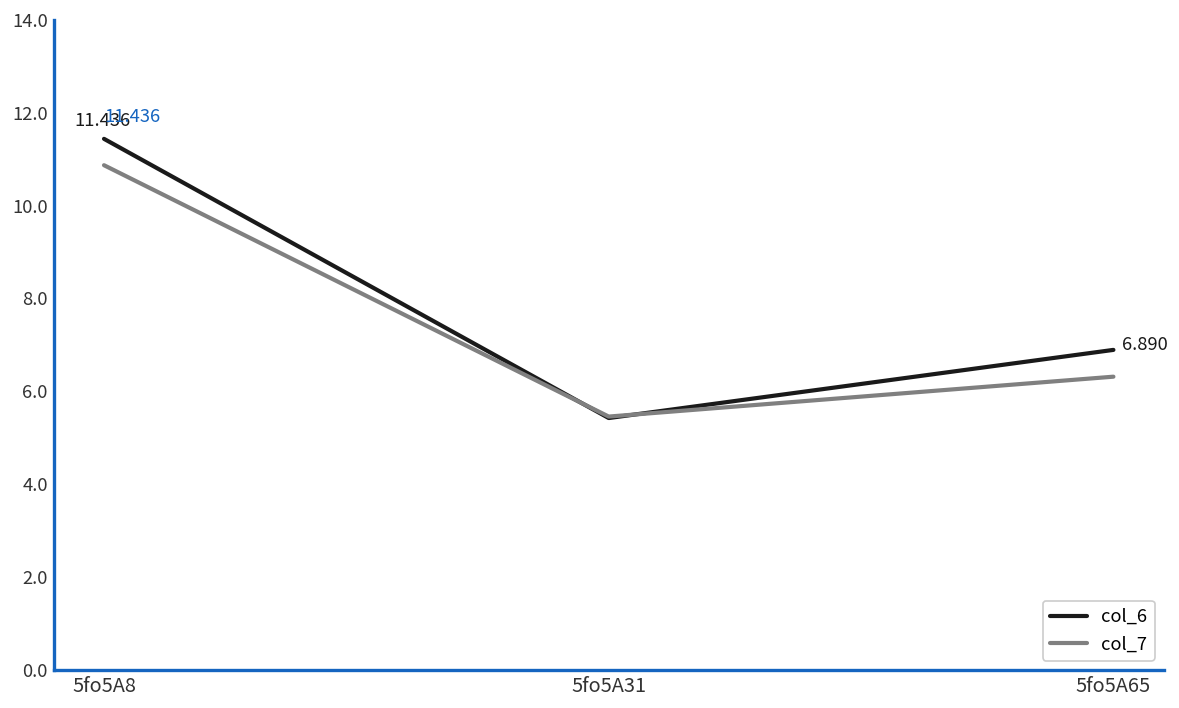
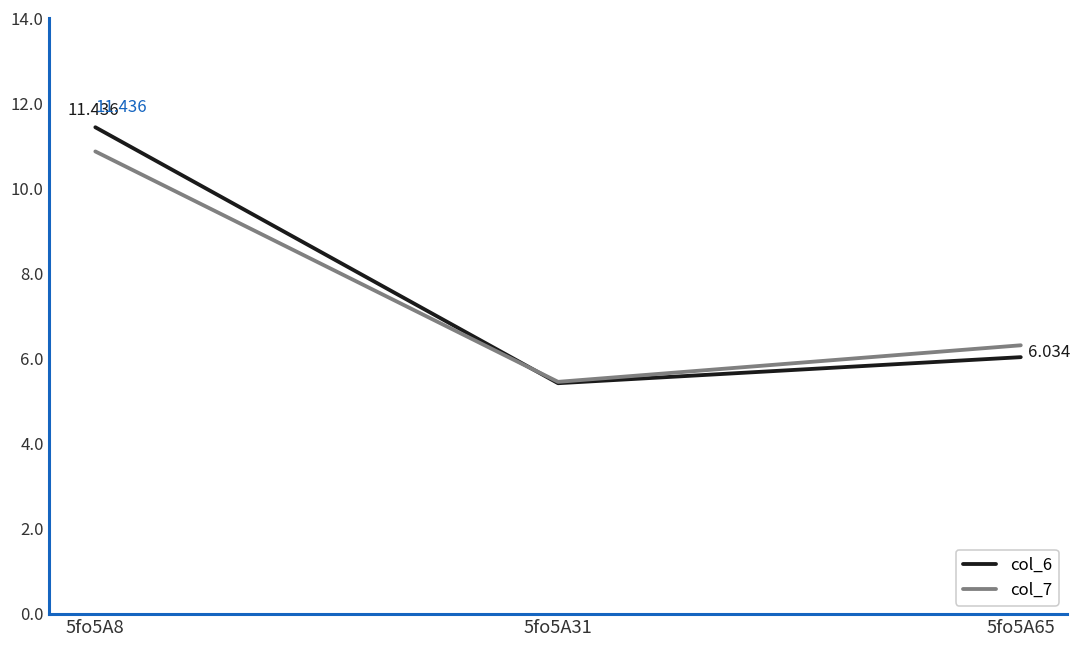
col_6, 5fo5A65: 6.890 -> 6.034
